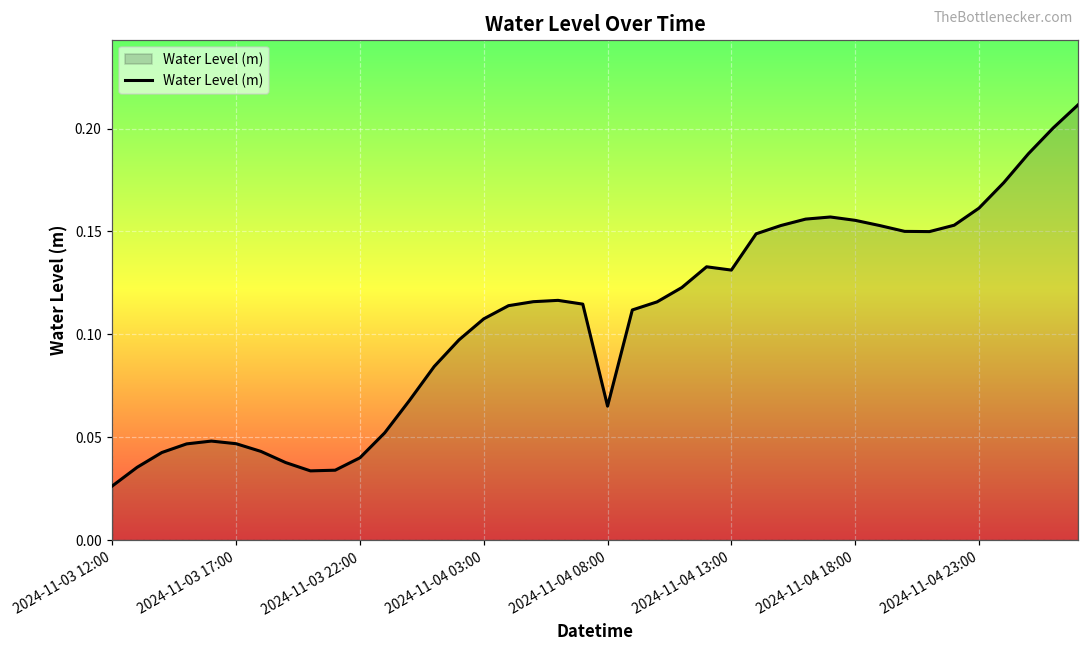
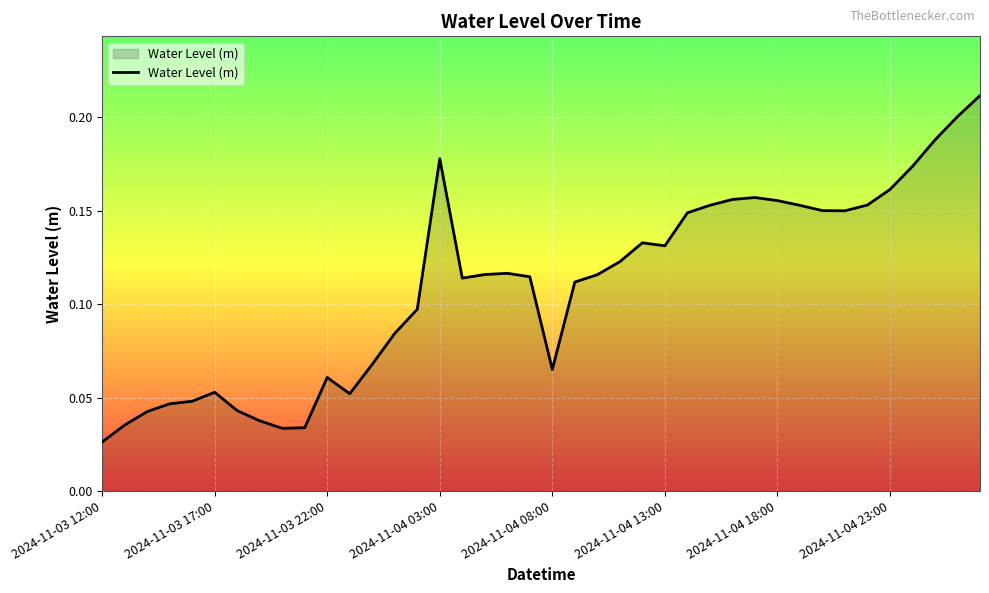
2024-11-03 17:00: 0.047 -> 0.053
2024-11-03 22:00: 0.040 -> 0.061
2024-11-04 03:00: 0.108 -> 0.178
